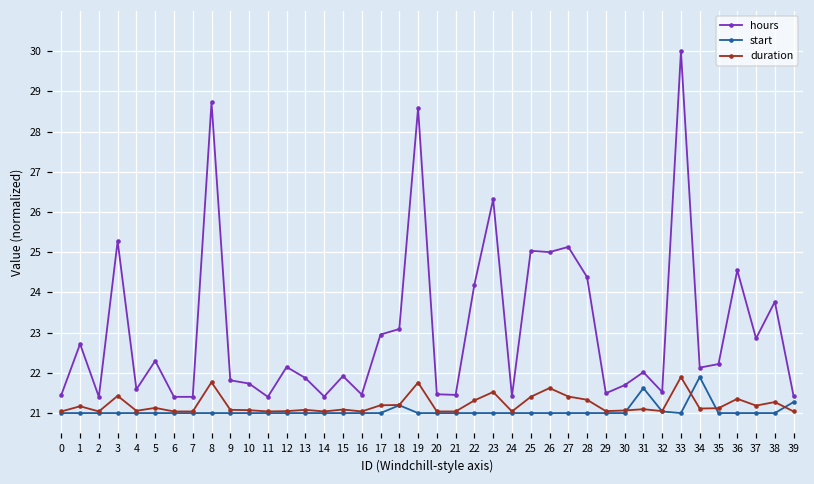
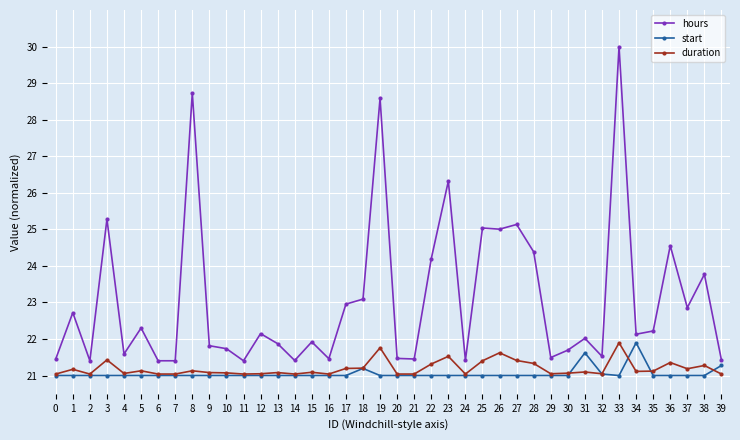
duration, 8: 21.8 -> 21.1
